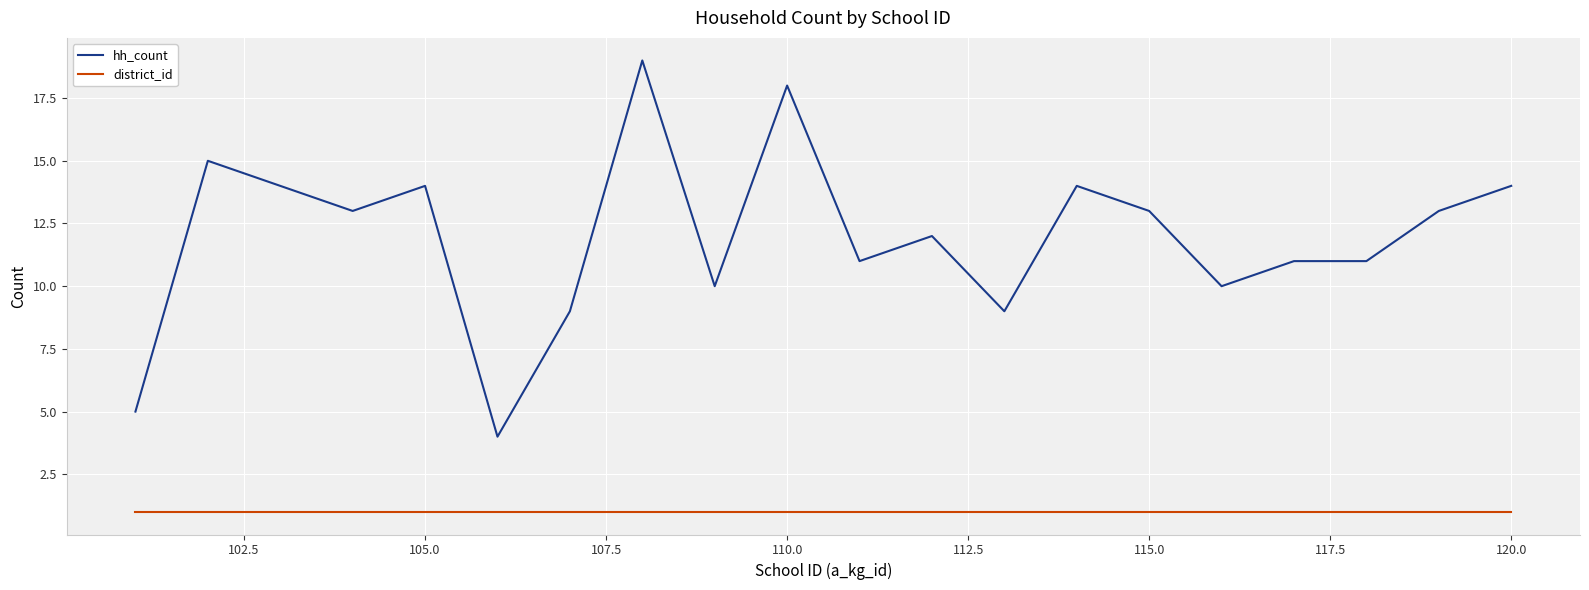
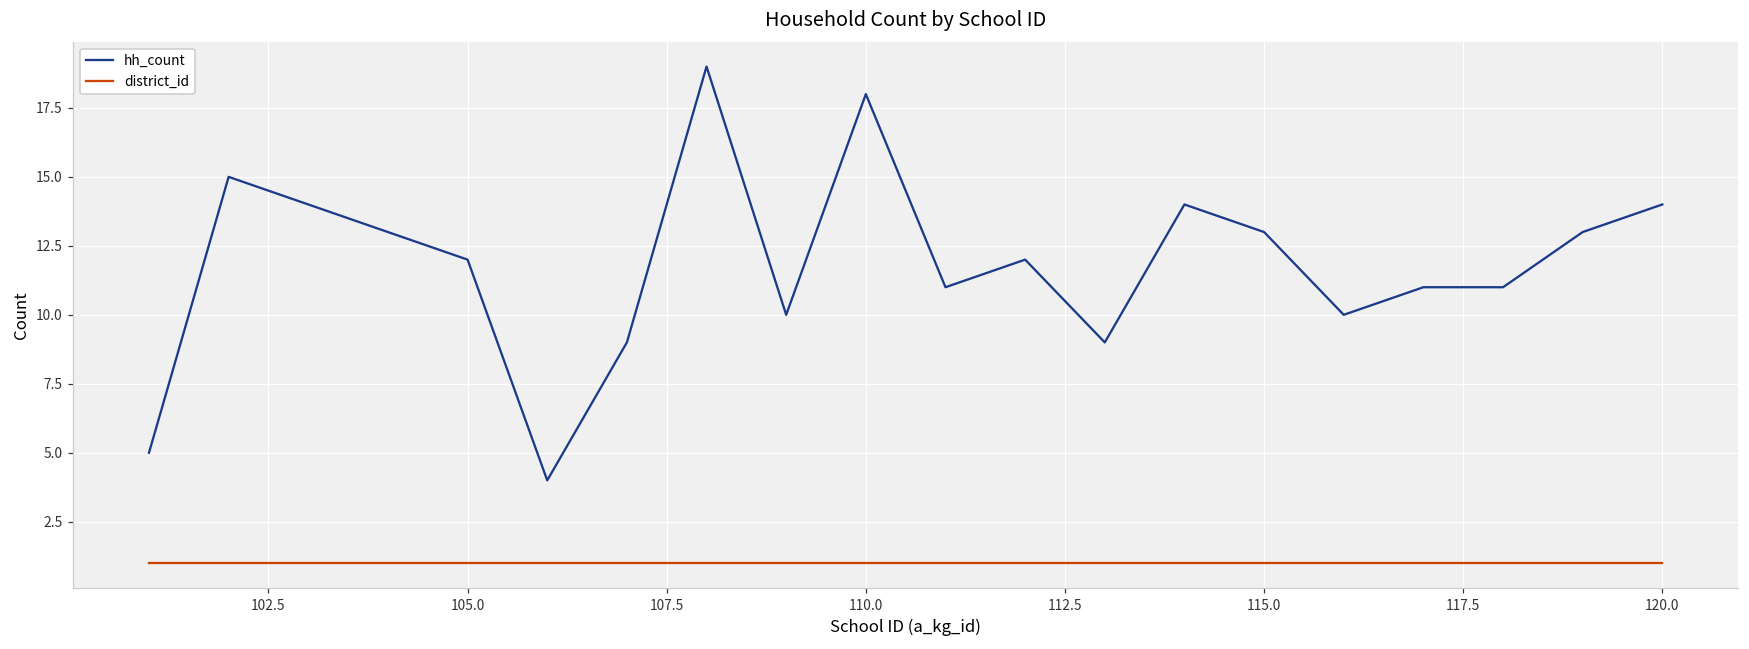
hh_count, 105.0: 14 -> 12
